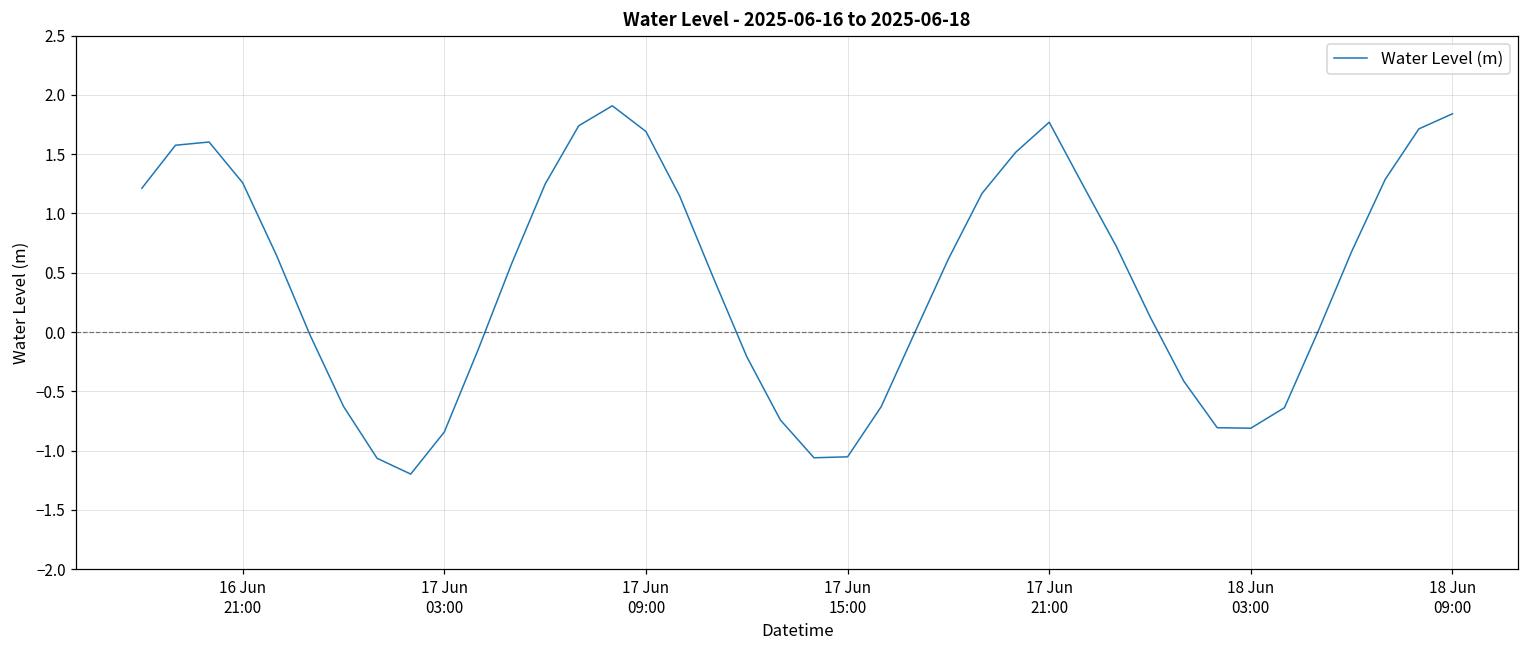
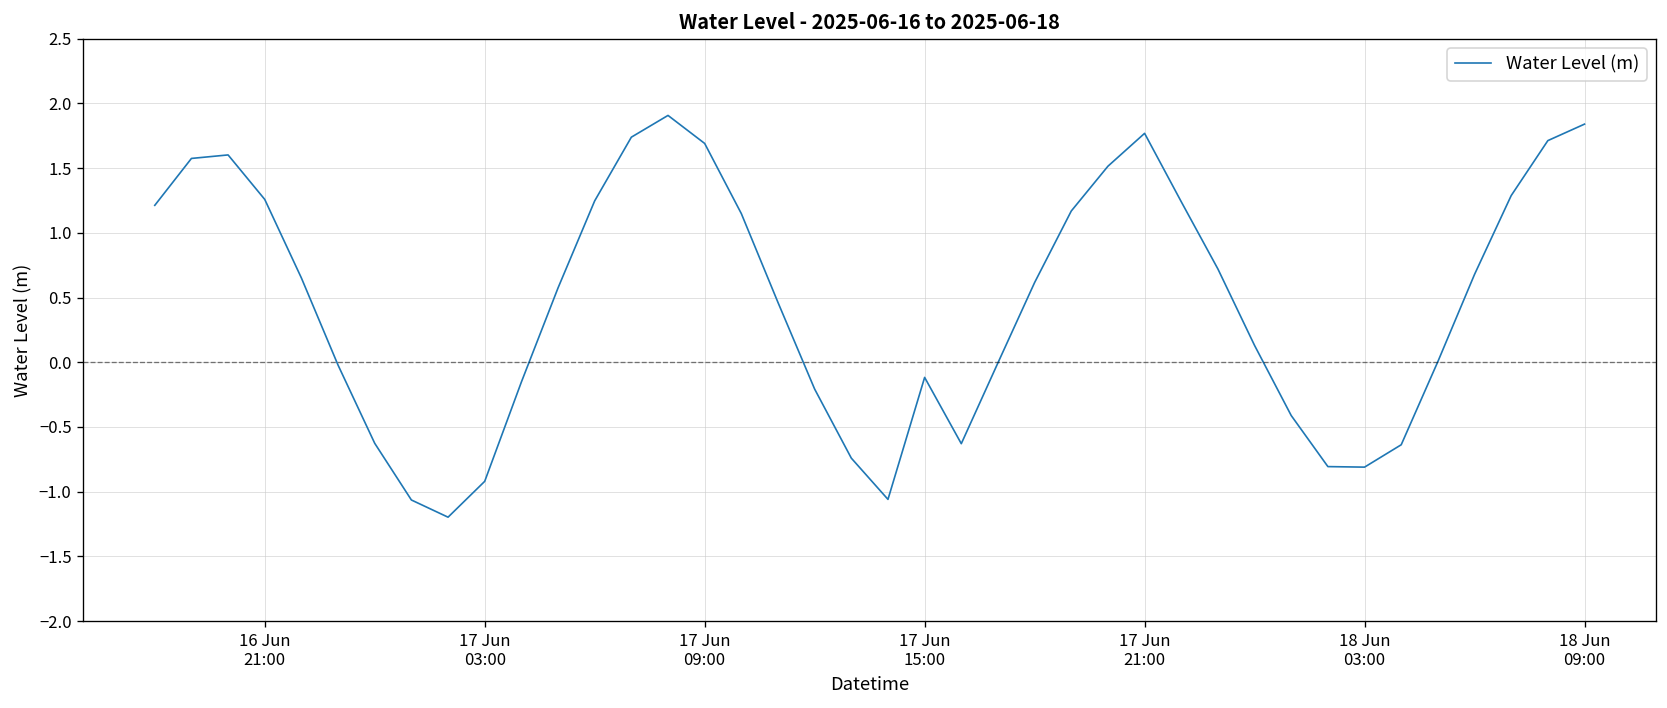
17 Jun 03:00: -0.84 -> -0.92
17 Jun 15:00: -1.05 -> -0.12
